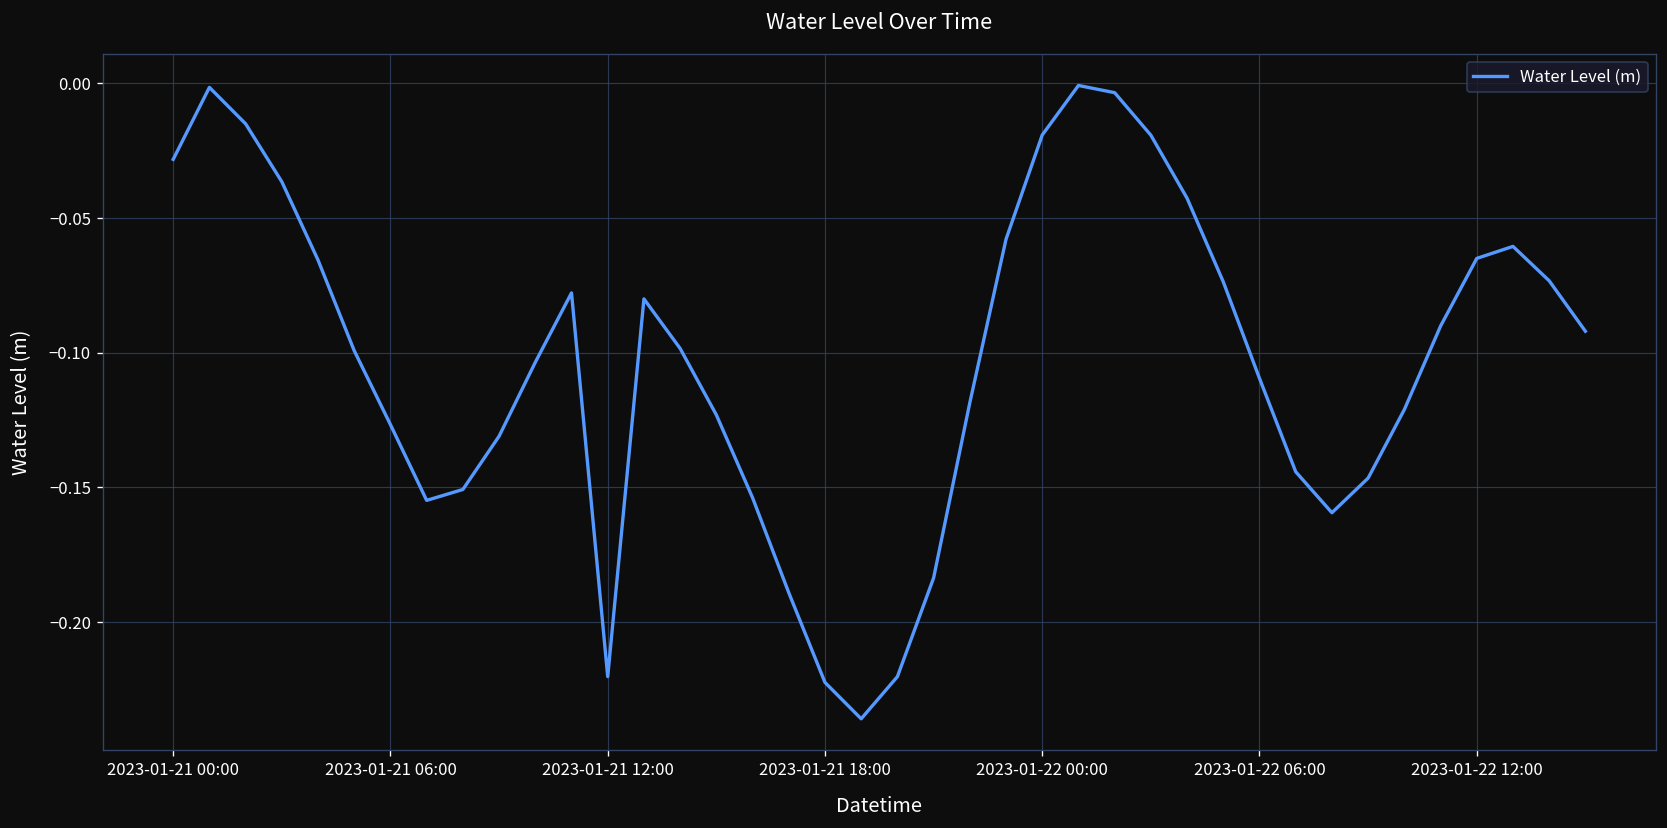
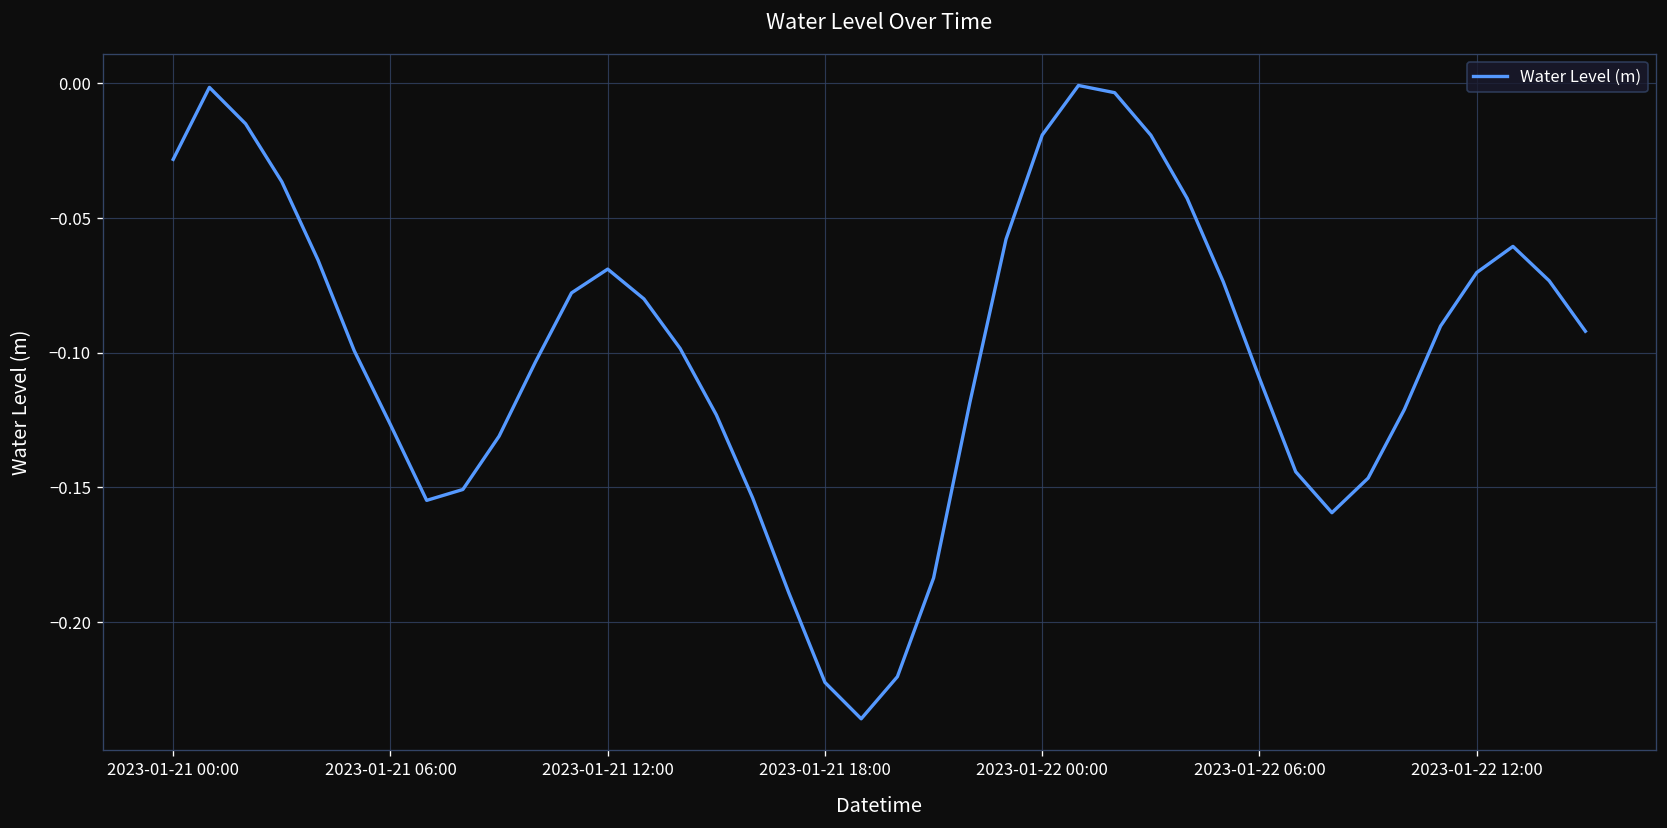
2023-01-21 12:00: -0.220 -> -0.069
2023-01-22 12:00: -0.065 -> -0.070
